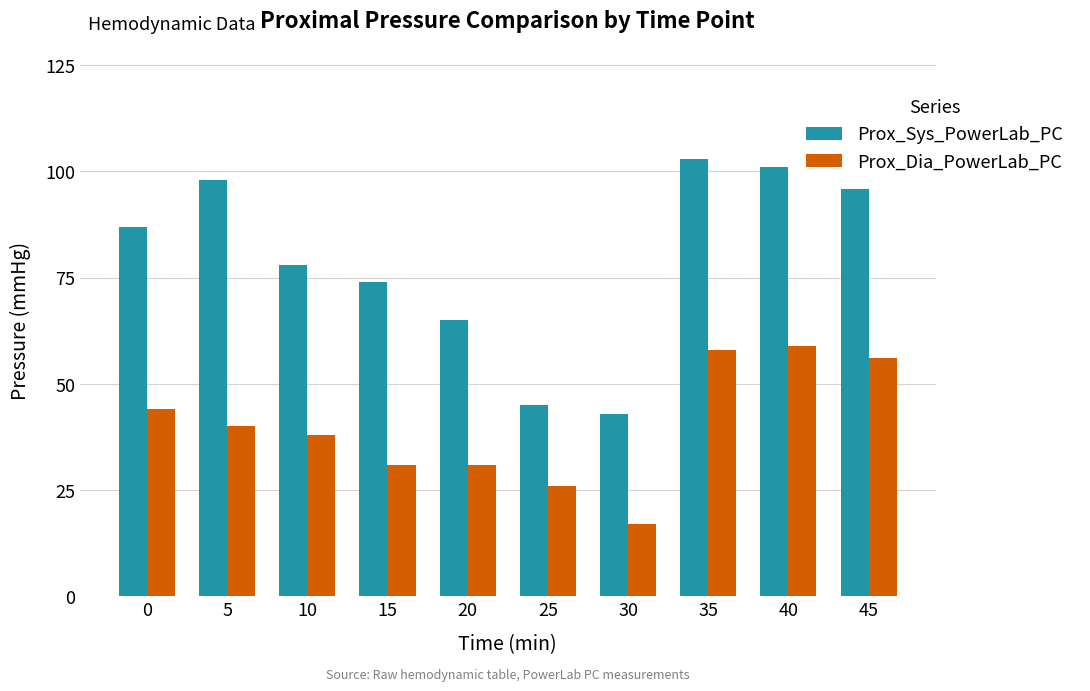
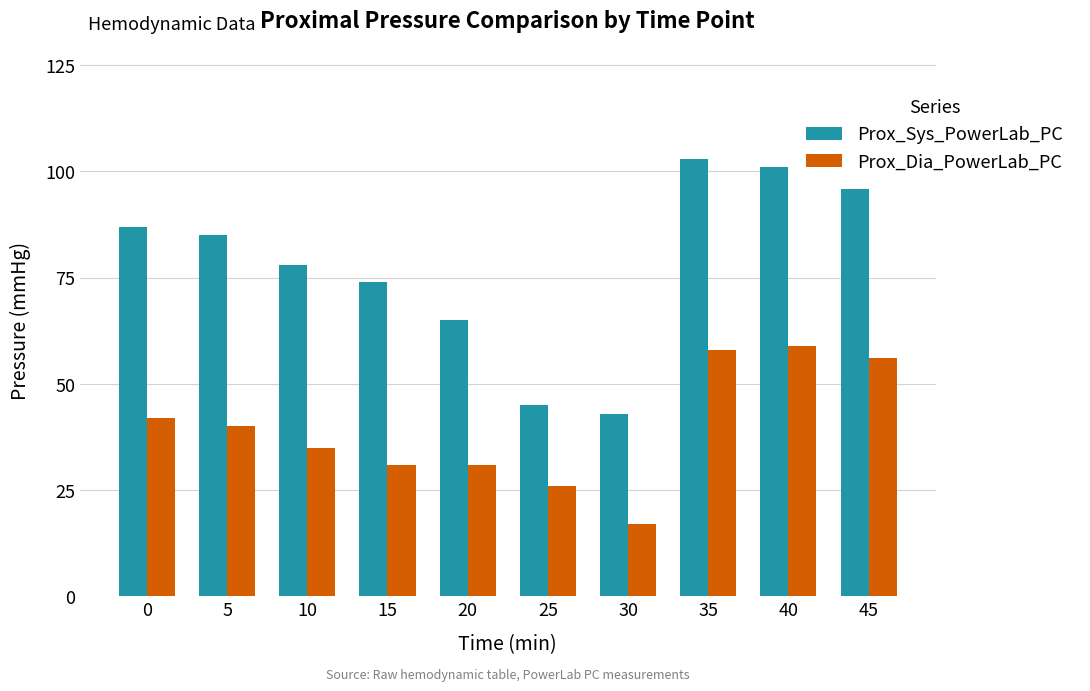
Prox_Dia_PowerLab_PC, 0: 44 -> 42
Prox_Sys_PowerLab_PC, 5: 98 -> 85
Prox_Dia_PowerLab_PC, 10: 38 -> 35
